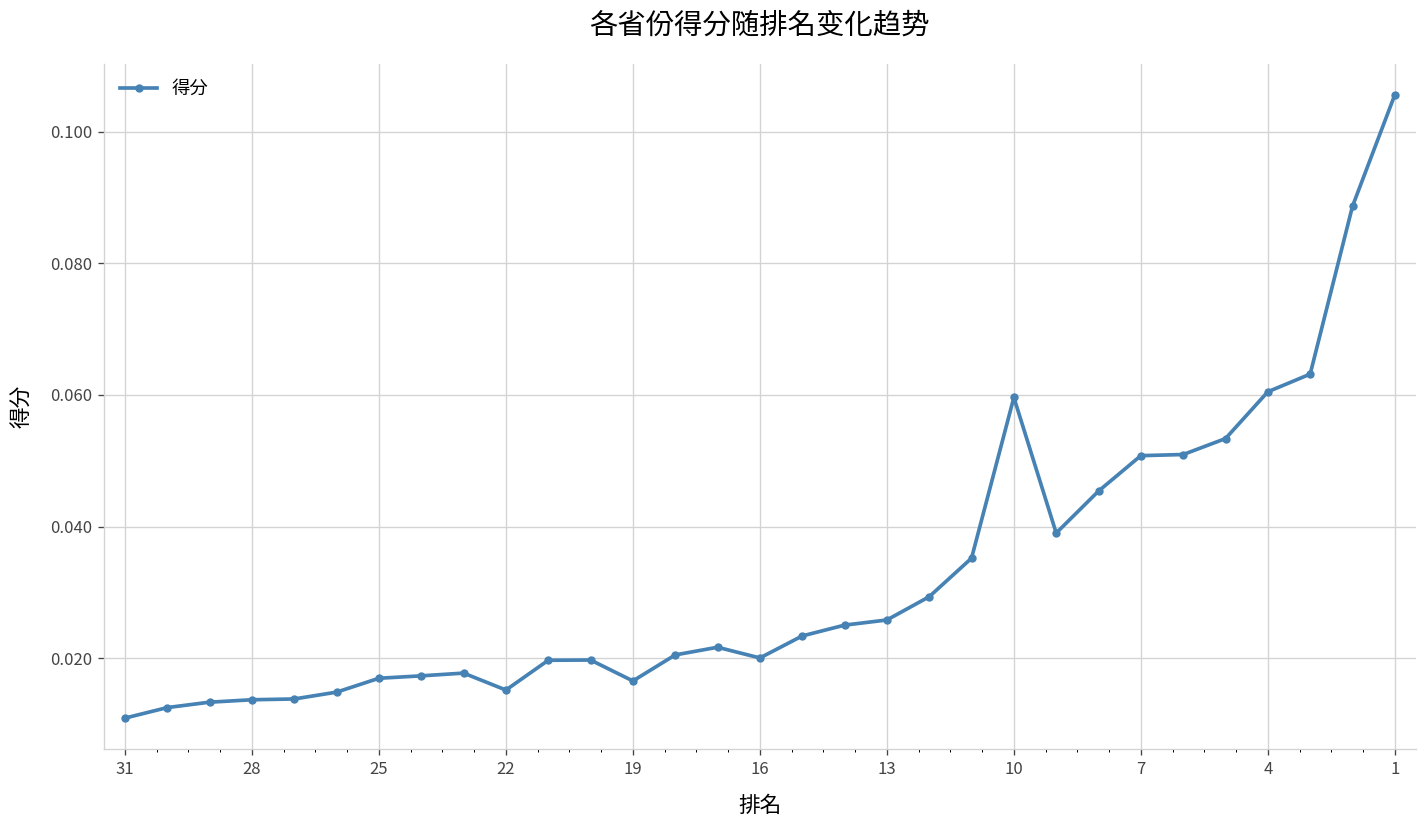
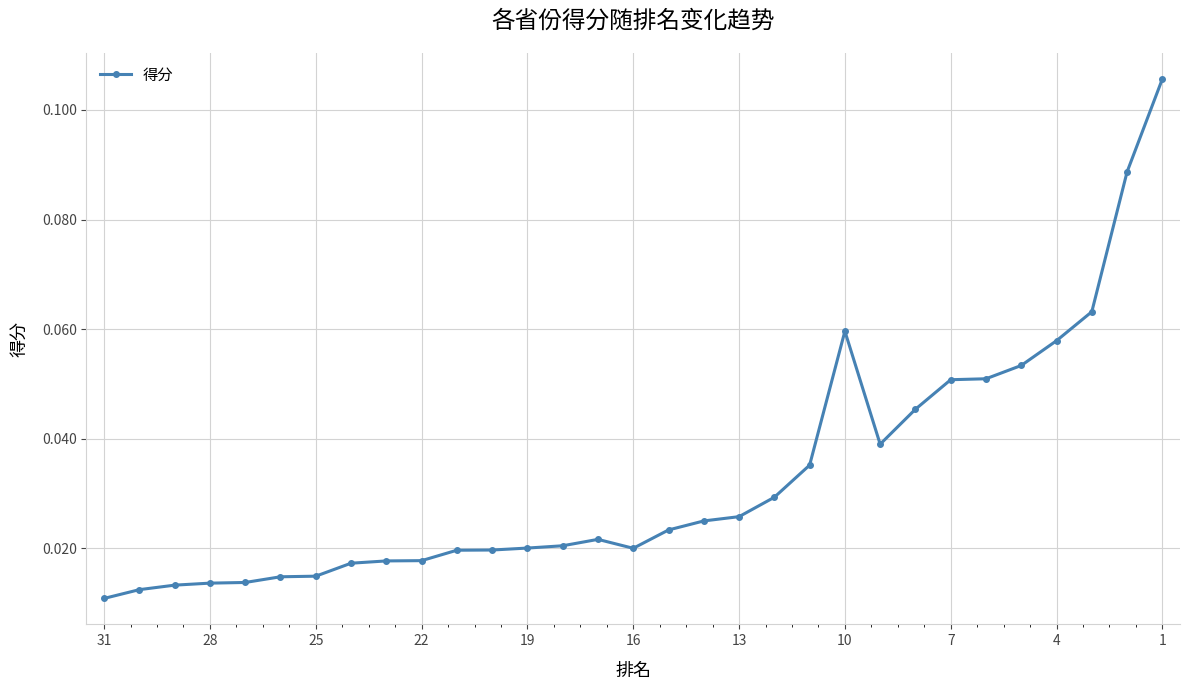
25: 0.017 -> 0.015
22: 0.015 -> 0.018
19: 0.017 -> 0.020
4: 0.060 -> 0.058
